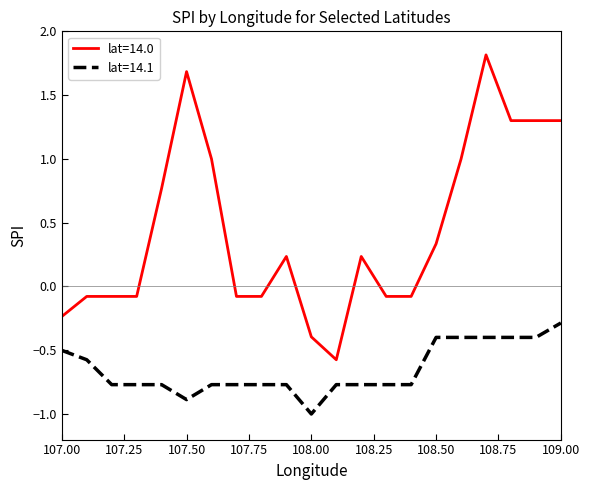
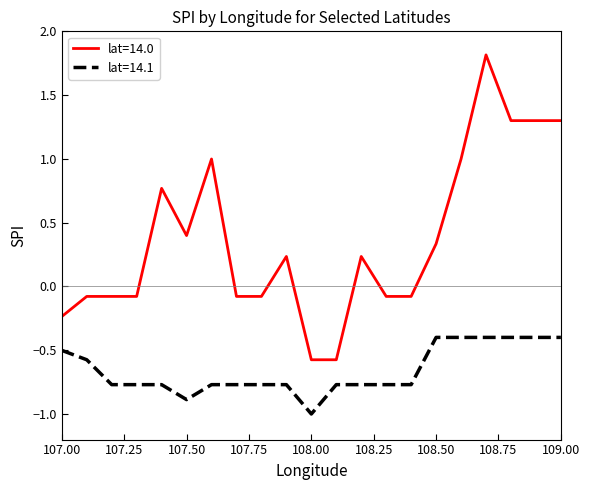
lat=14.0, 107.50: 1.68 -> 0.40
lat=14.0, 108.00: -0.39 -> -0.57
lat=14.1, 109.00: -0.29 -> -0.40
